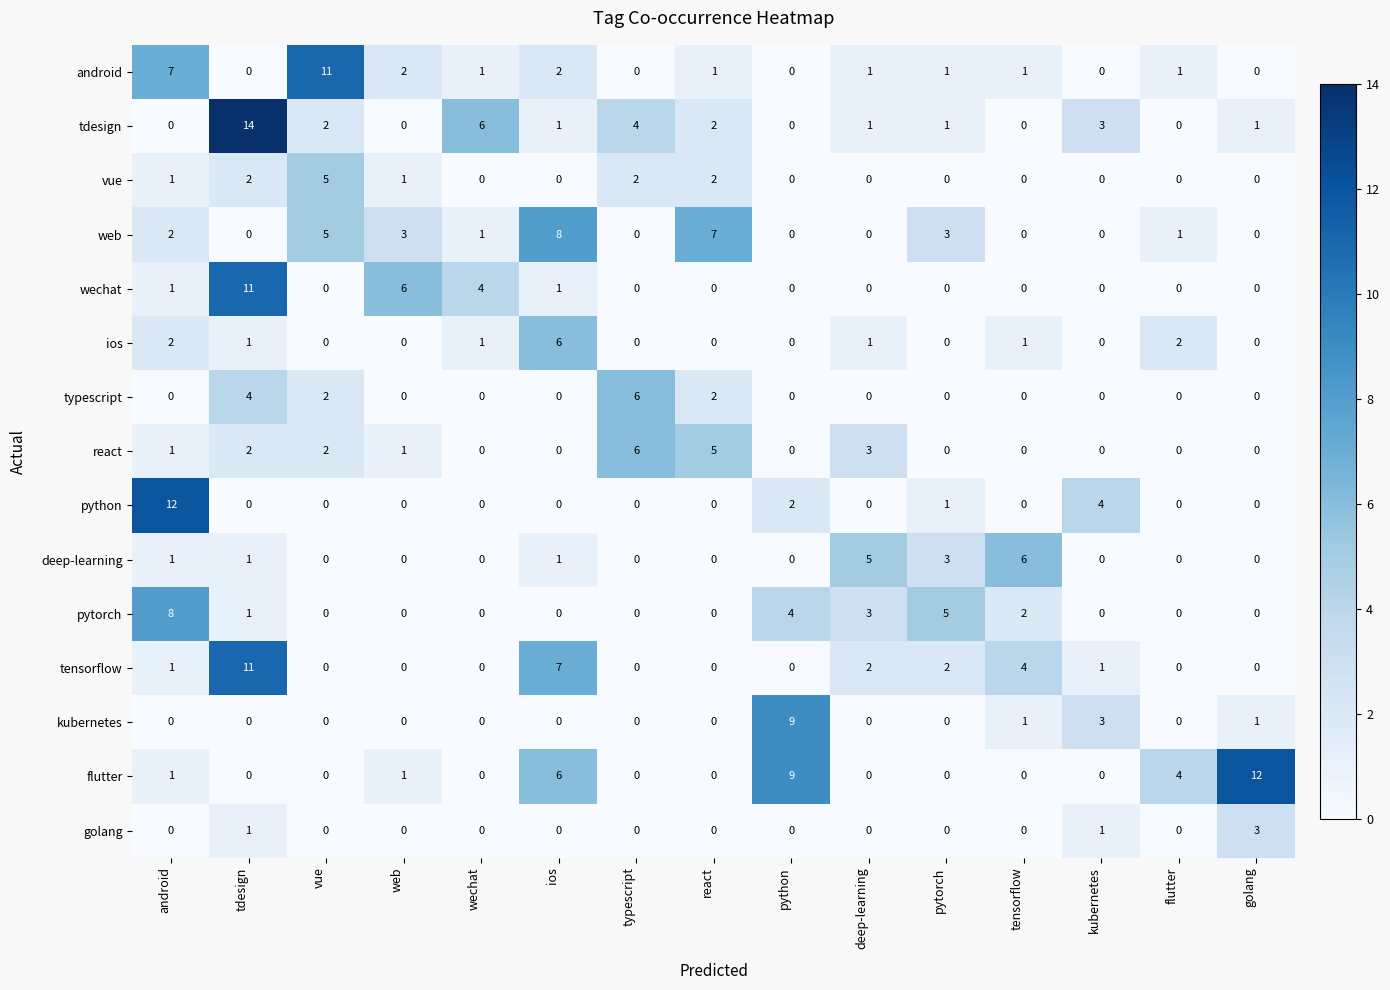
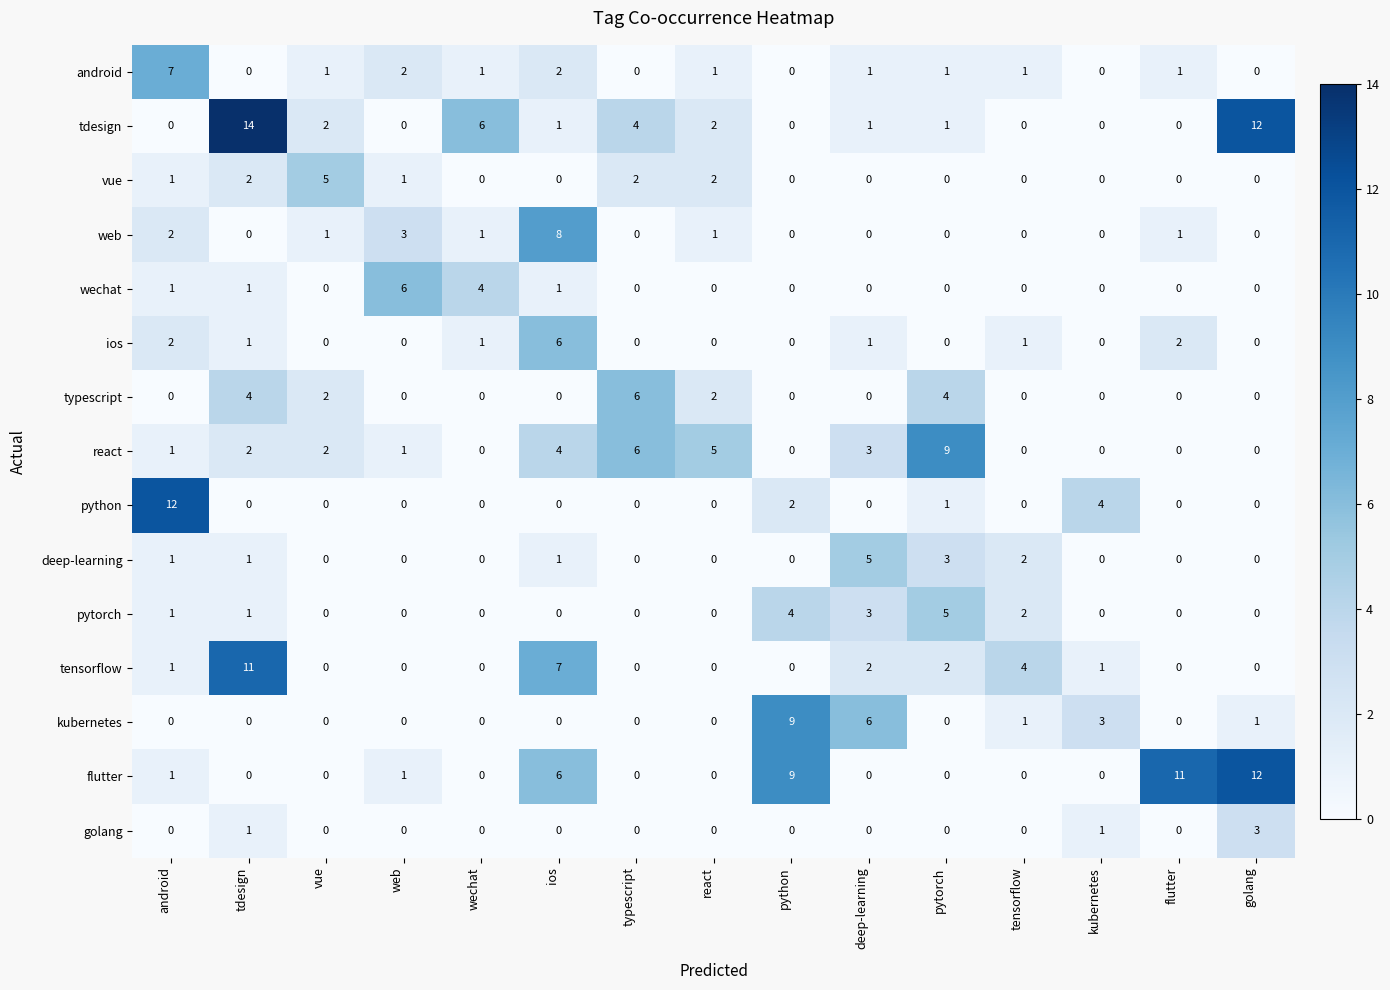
android, vue: 11 -> 1
tdesign, kubernetes: 3 -> 0
tdesign, golang: 1 -> 12
web, vue: 5 -> 1
web, react: 7 -> 1
web, pytorch: 3 -> 0
wechat, tdesign: 11 -> 1
typescript, pytorch: 0 -> 4
react, ios: 0 -> 4
react, pytorch: 0 -> 9
deep-learning, tensorflow: 6 -> 2
pytorch, android: 8 -> 1
kubernetes, deep-learning: 0 -> 6
flutter, flutter: 4 -> 11
